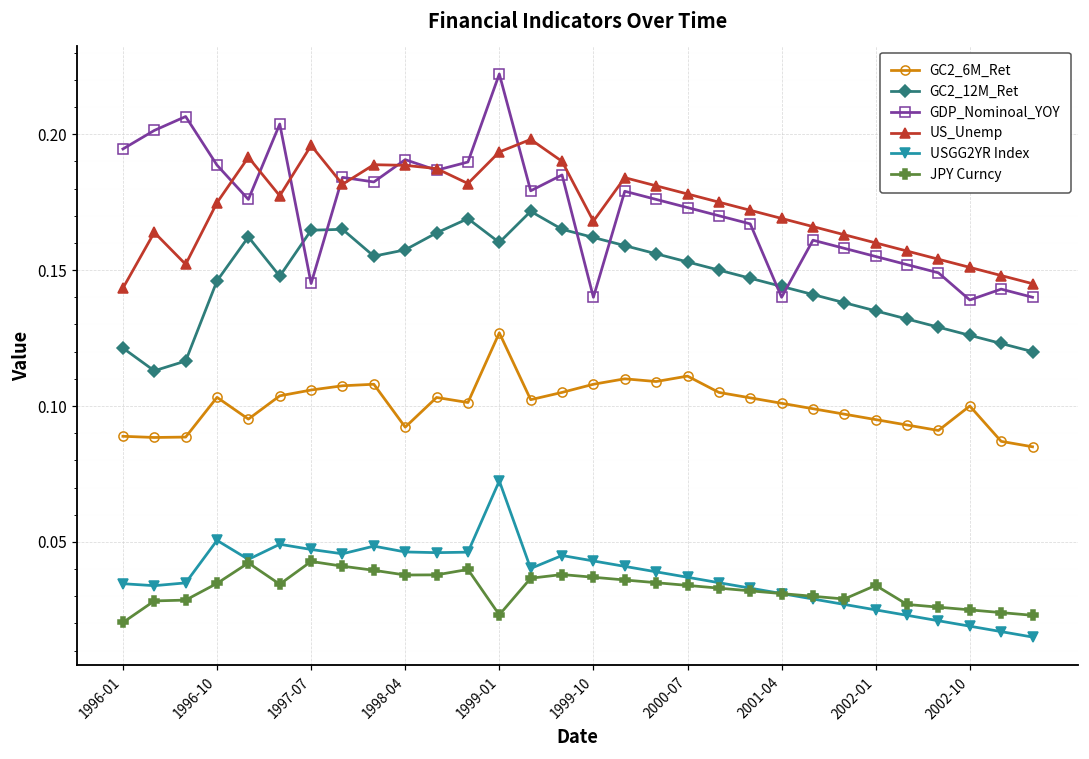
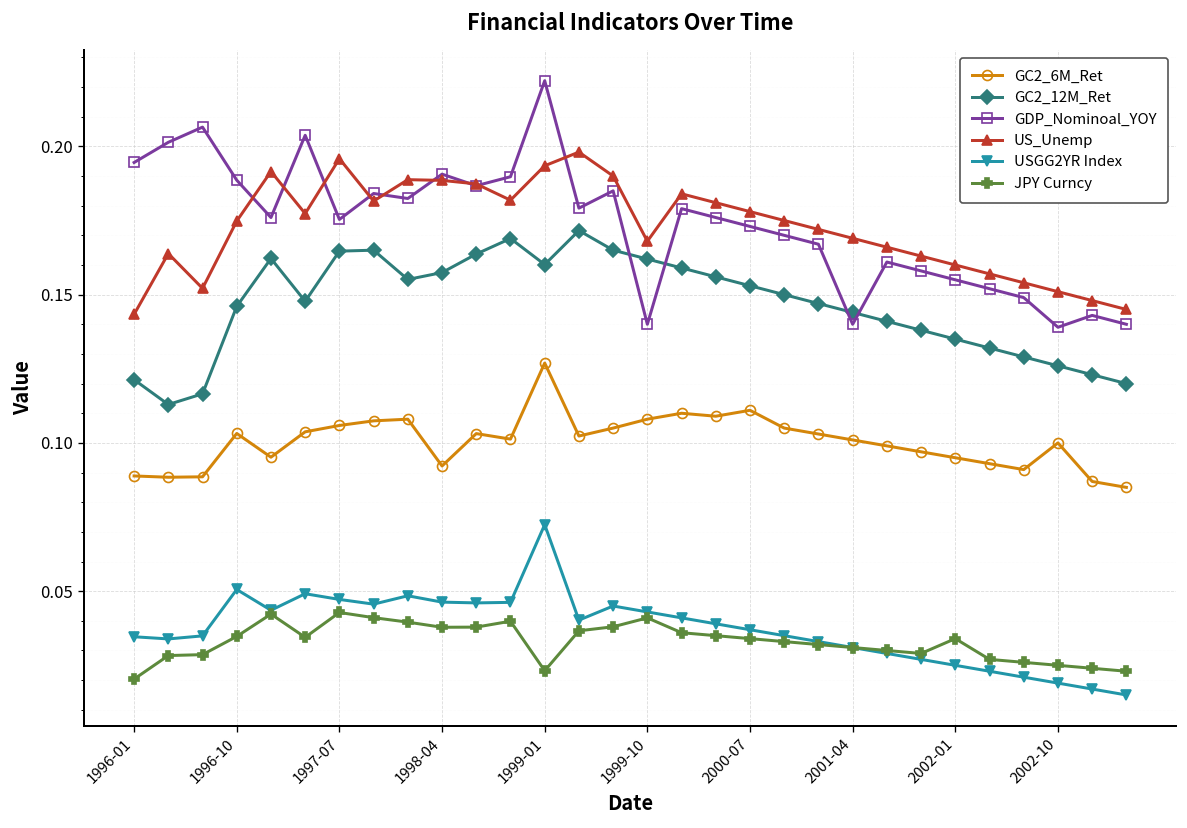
GDP_Nominoal_YOY, 1997-07: 0.145 -> 0.175
JPY Curncy, 1999-10: 0.037 -> 0.041
